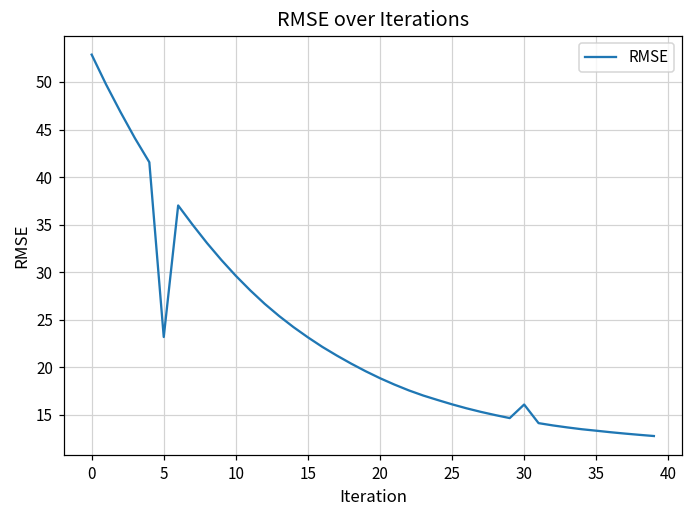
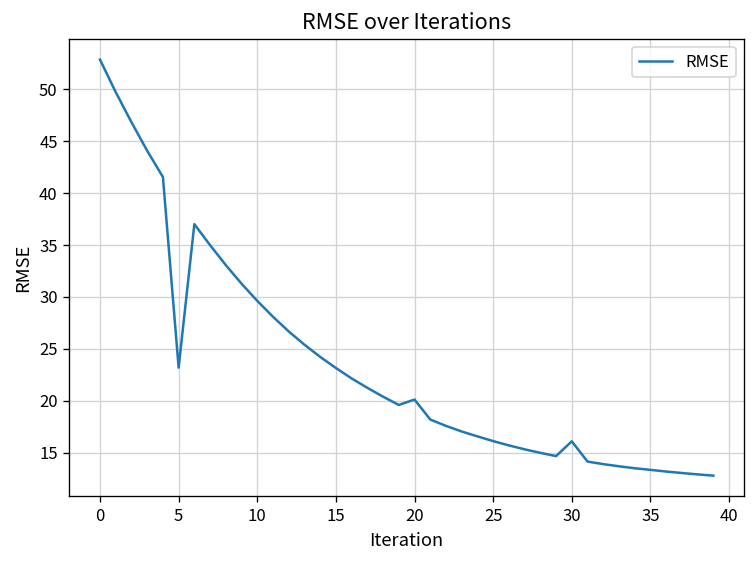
20: 19 -> 20
